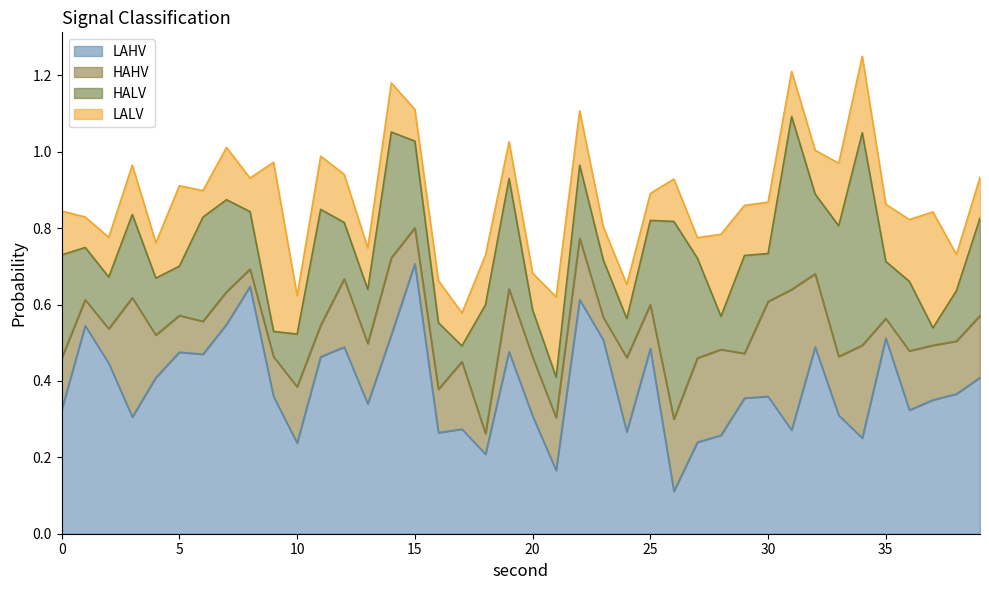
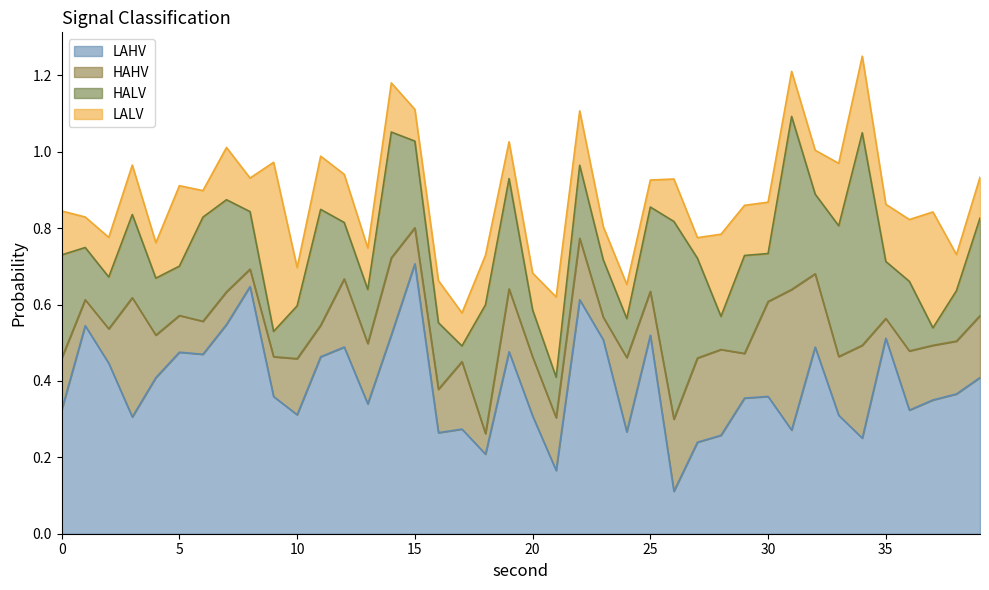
LAHV, 10: 0.24 -> 0.31
LAHV, 25: 0.48 -> 0.52
